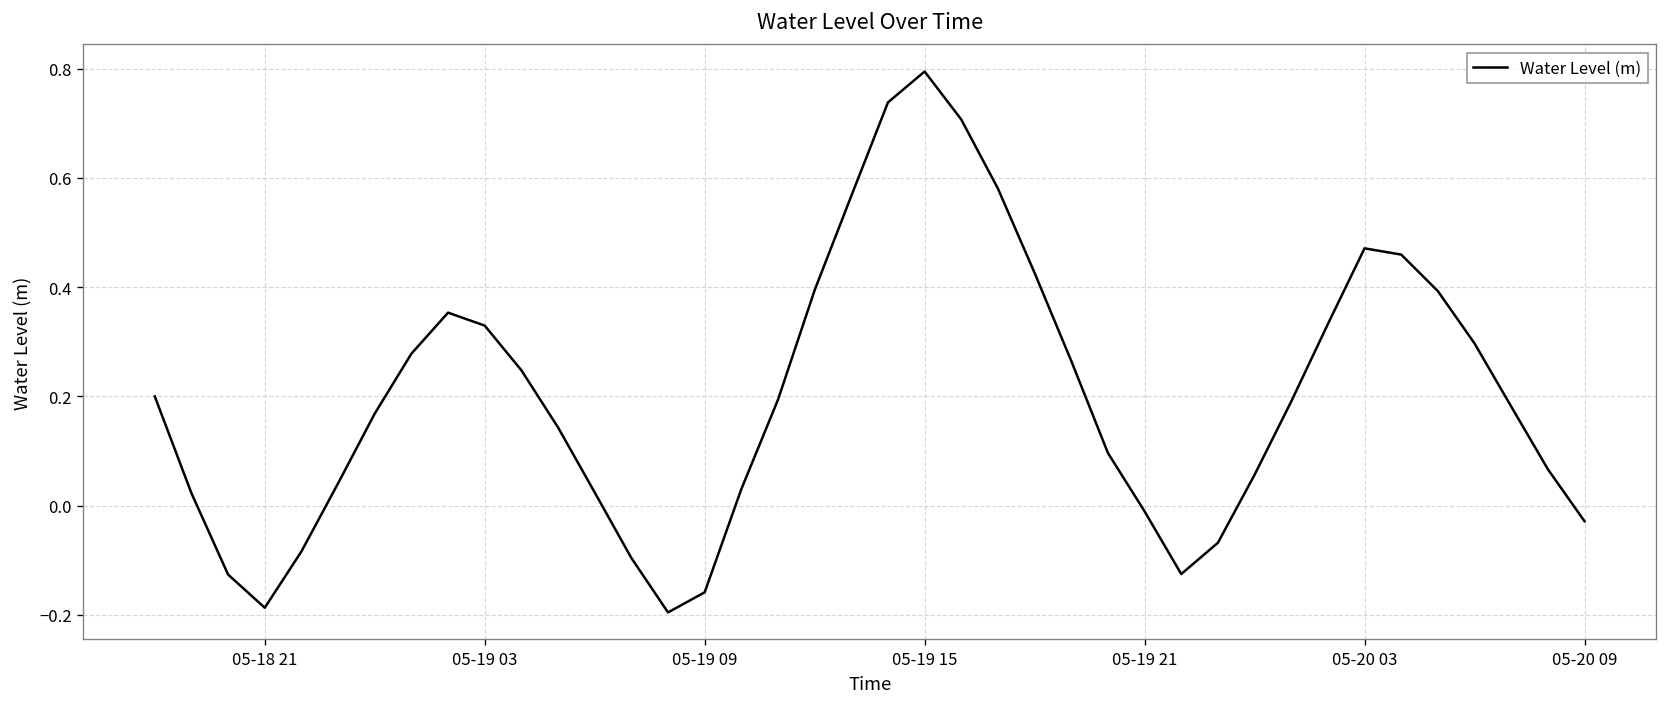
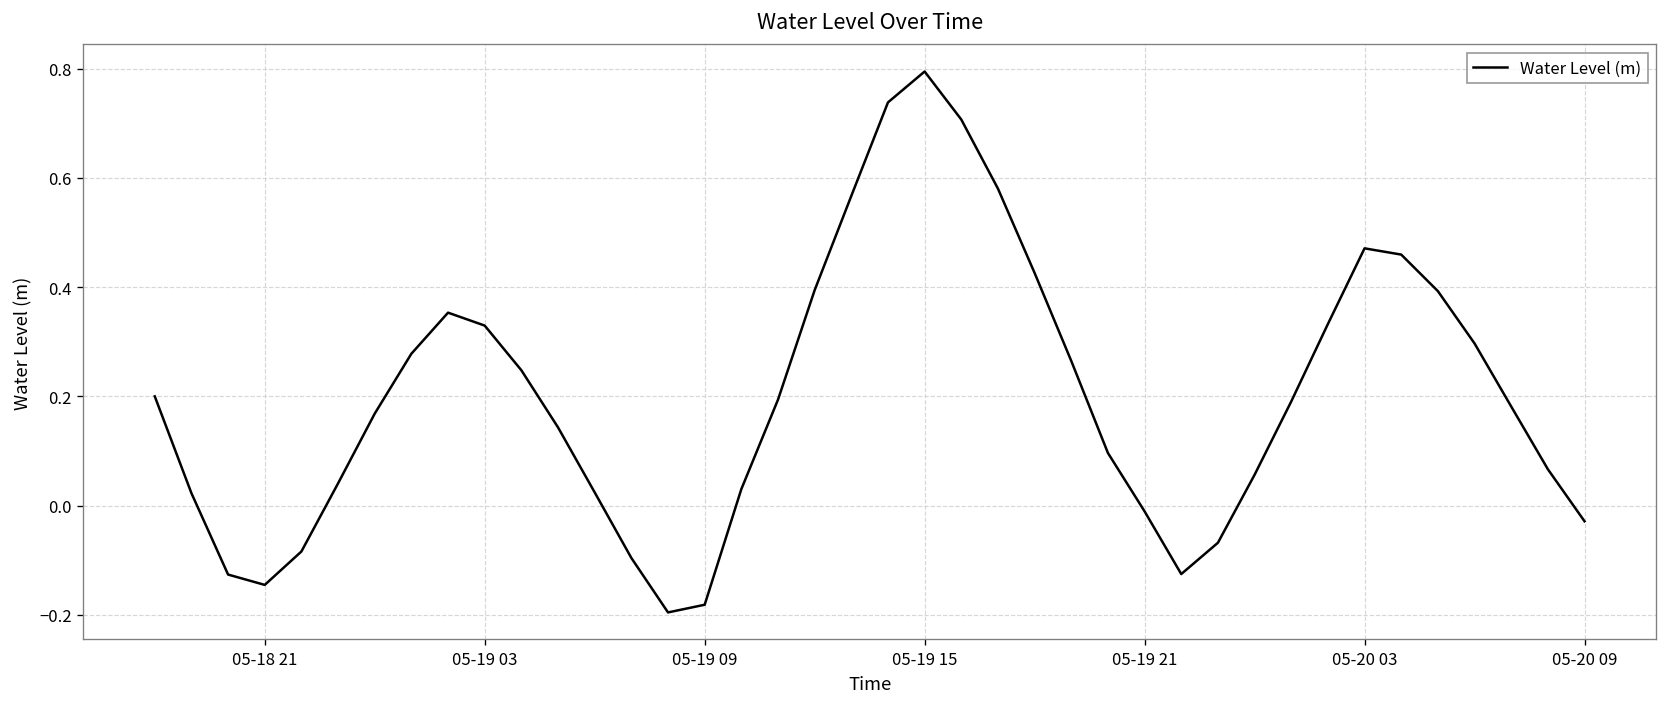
05-18 21: -0.19 -> -0.15
05-19 09: -0.16 -> -0.18
